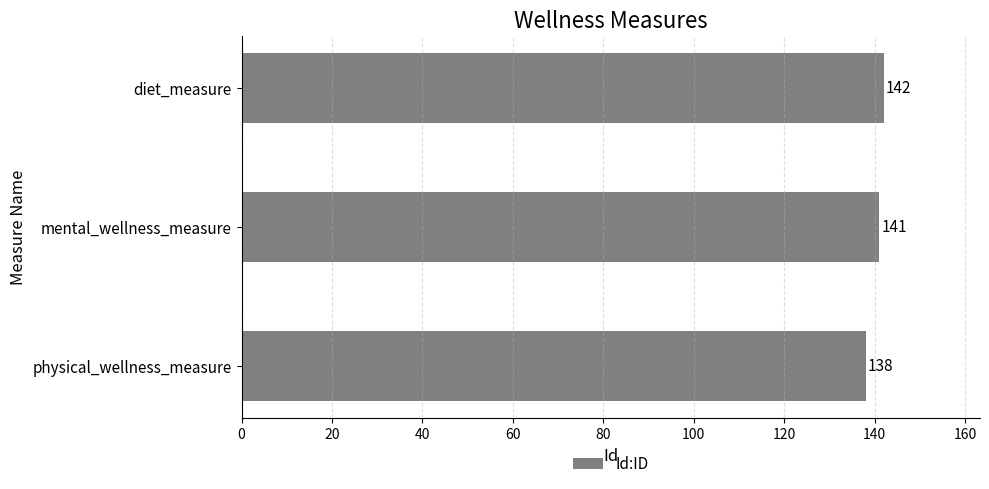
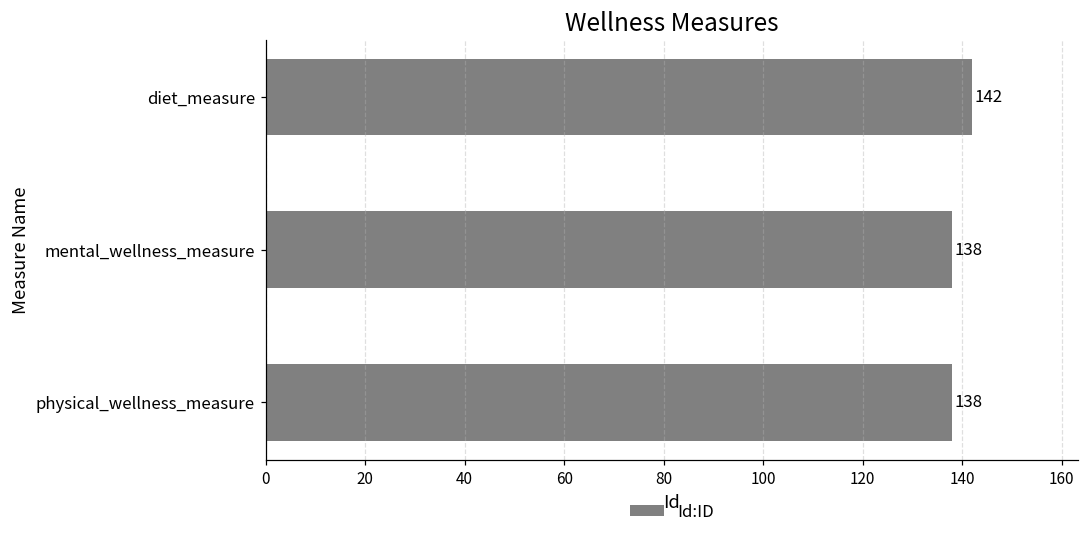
mental_wellness_measure: 141 -> 138
